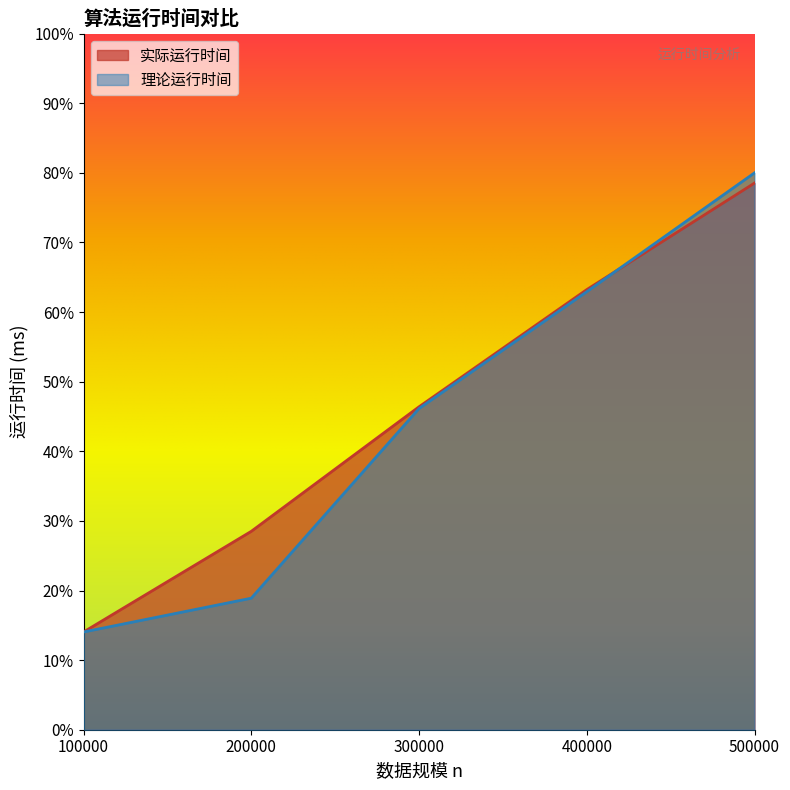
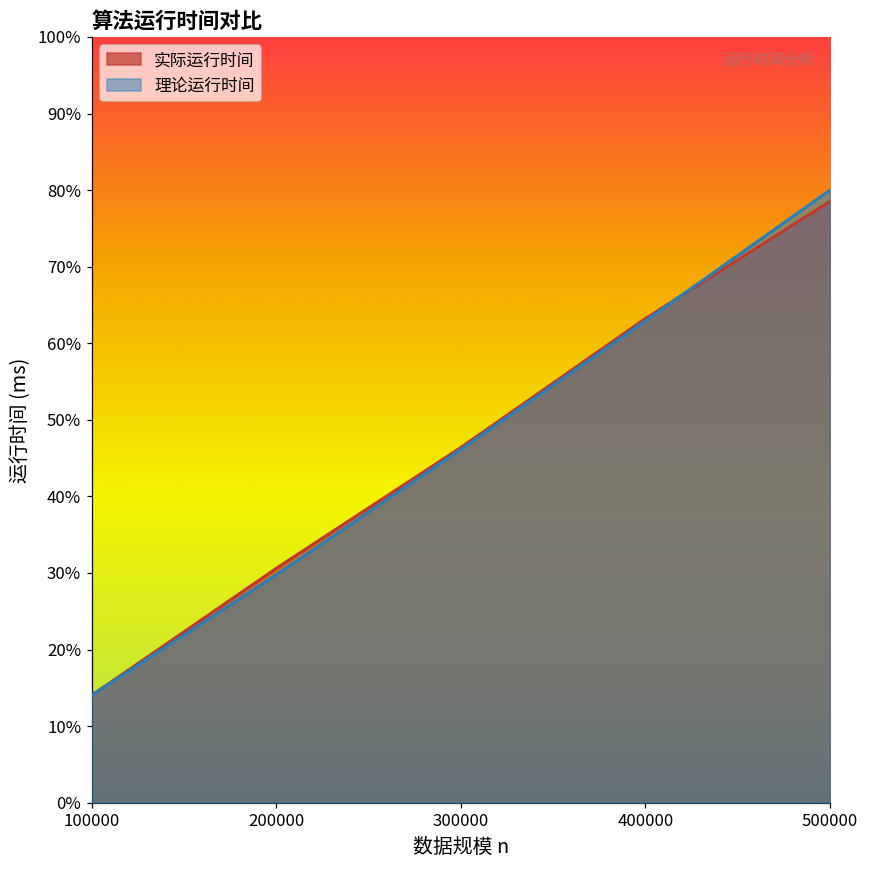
实际运行时间, 200000: 28% -> 31%
理论运行时间, 200000: 19% -> 30%
